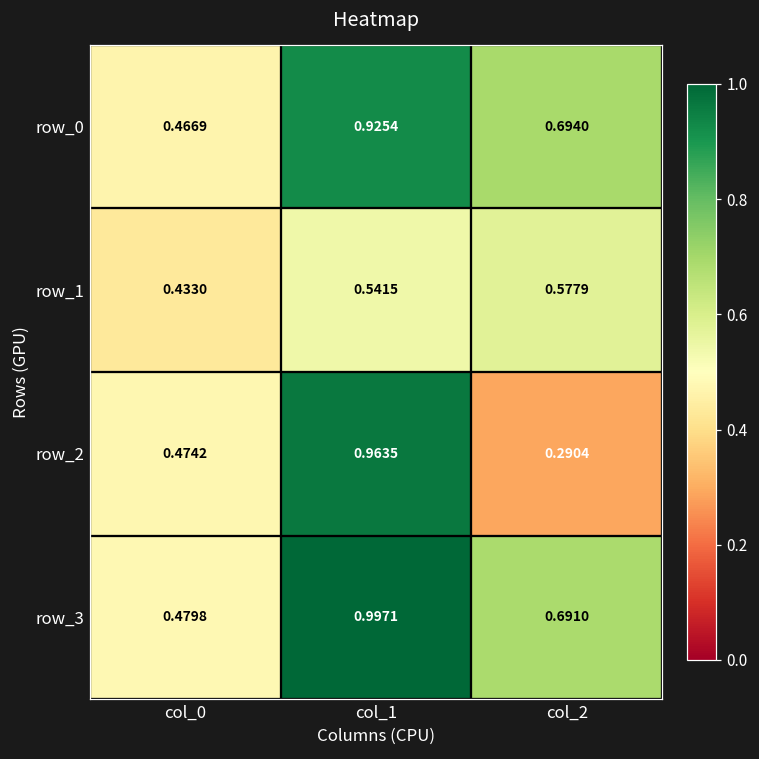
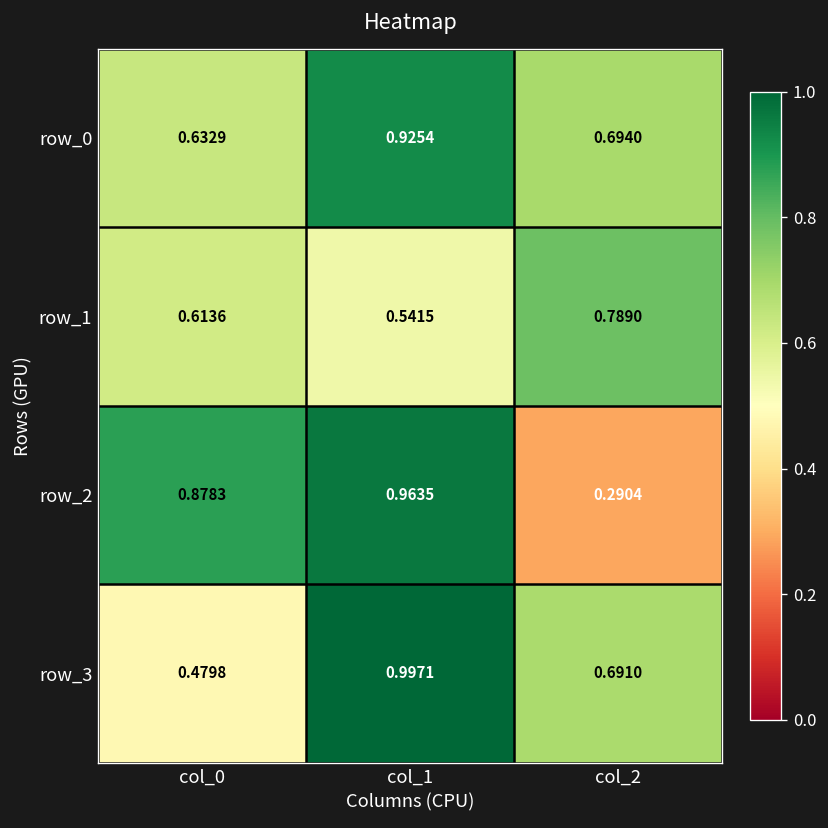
row_0, col_0: 0.4669 -> 0.6329
row_1, col_0: 0.4330 -> 0.6136
row_1, col_2: 0.5779 -> 0.7890
row_2, col_0: 0.4742 -> 0.8783
